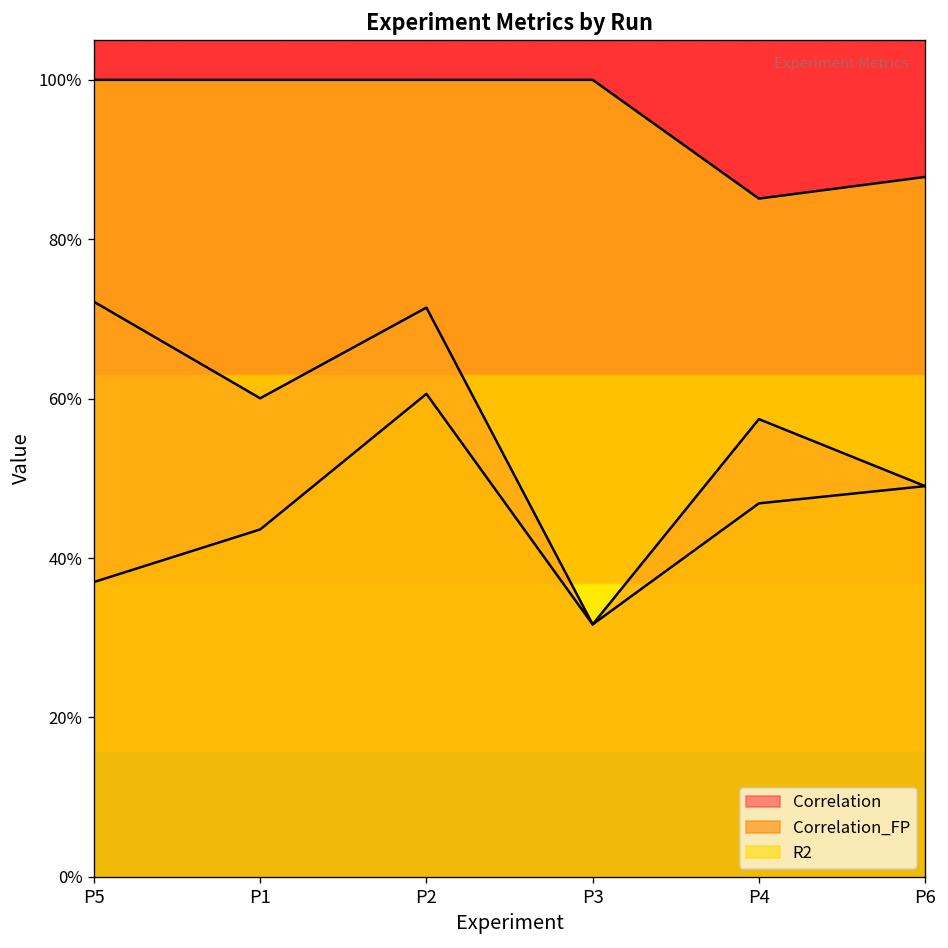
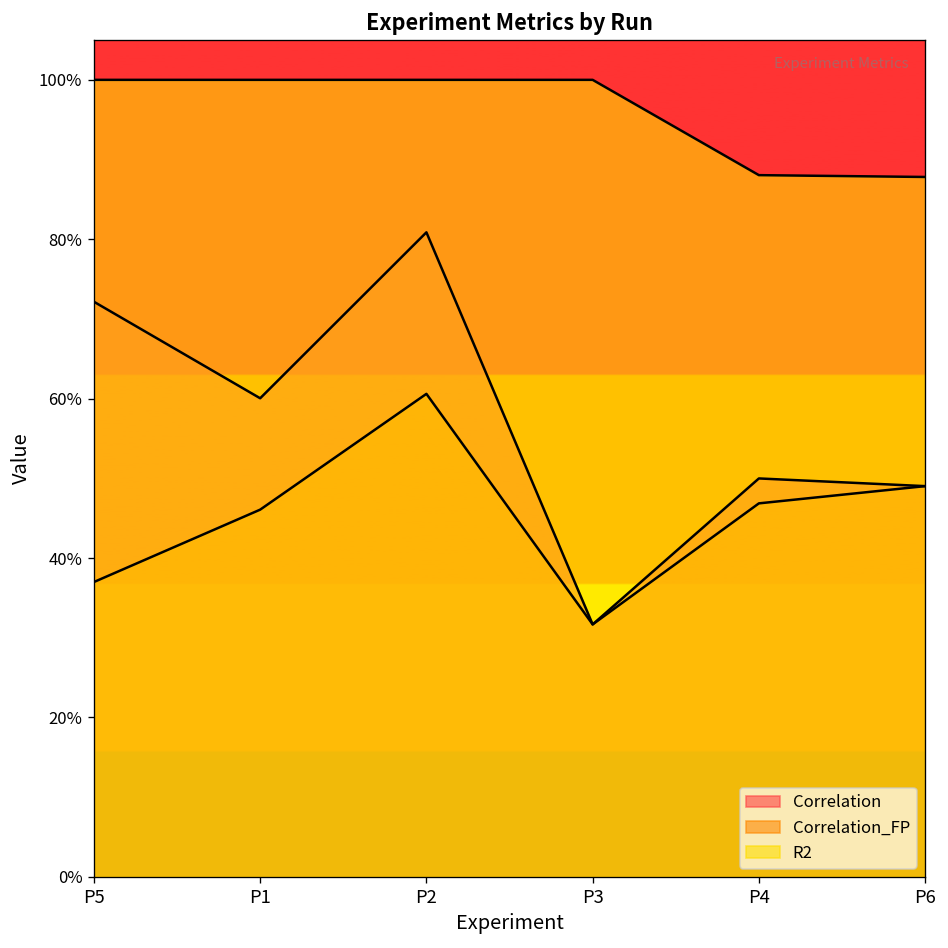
Correlation_FP, P1: 44% -> 46%
Correlation, P2: 71% -> 81%
Correlation, P4: 57% -> 50%
R2, P4: 85% -> 88%
